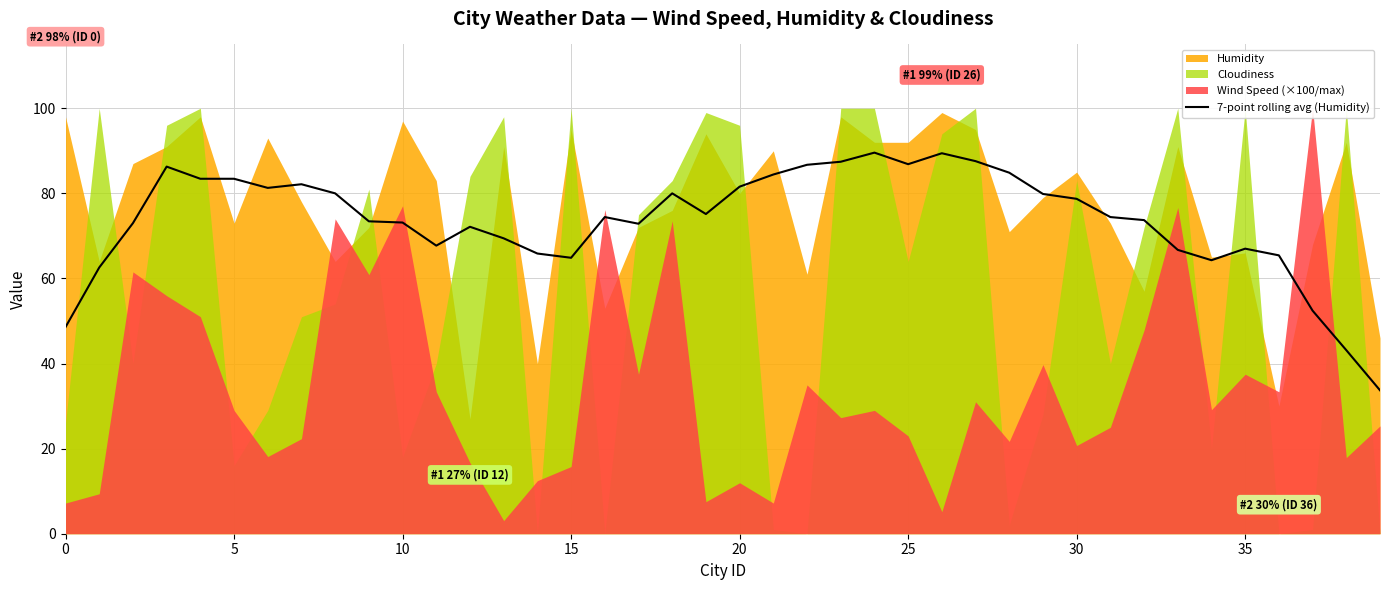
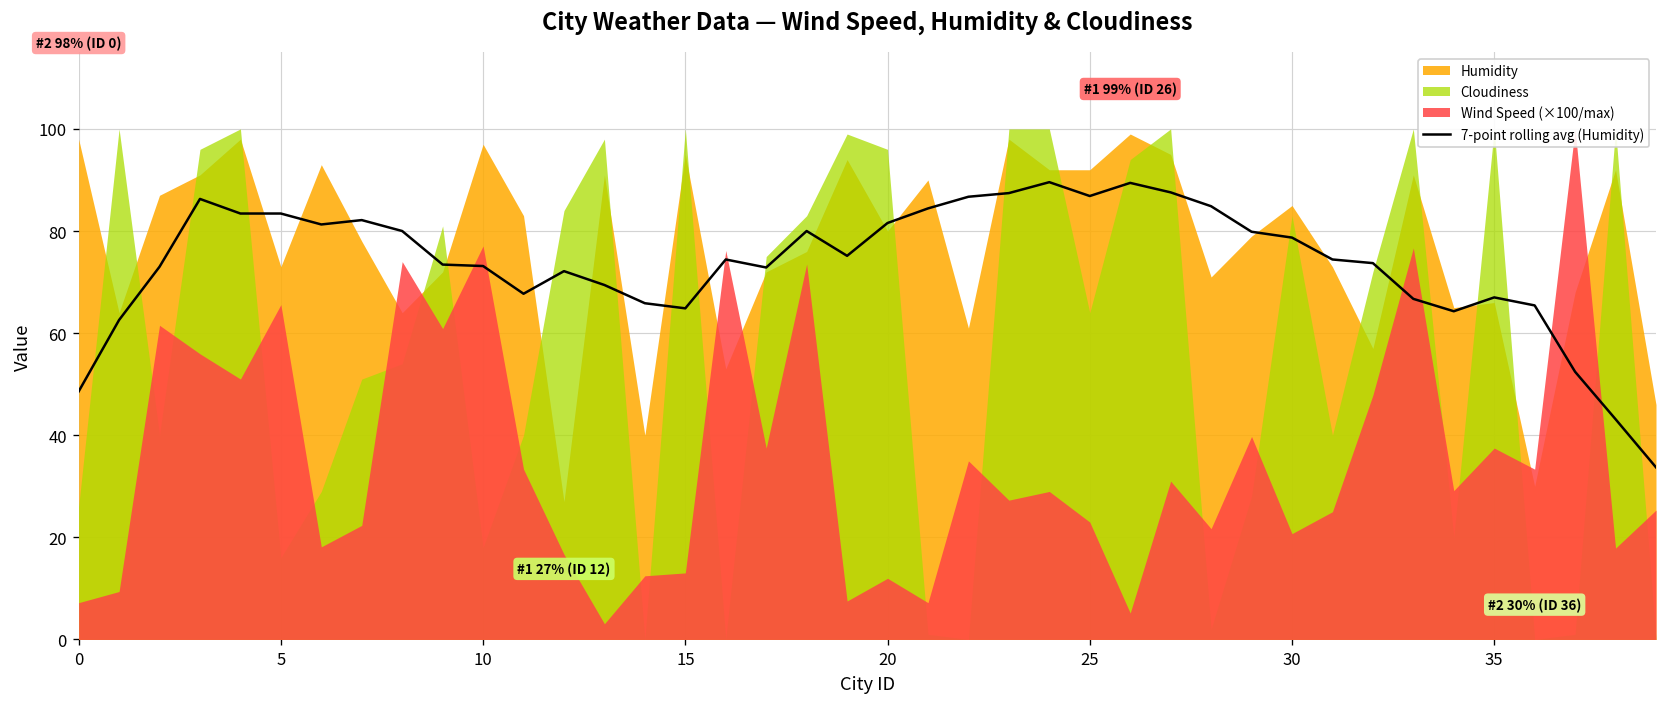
Wind Speed (×100/max), 5: 29 -> 66
Wind Speed (×100/max), 15: 16 -> 13
